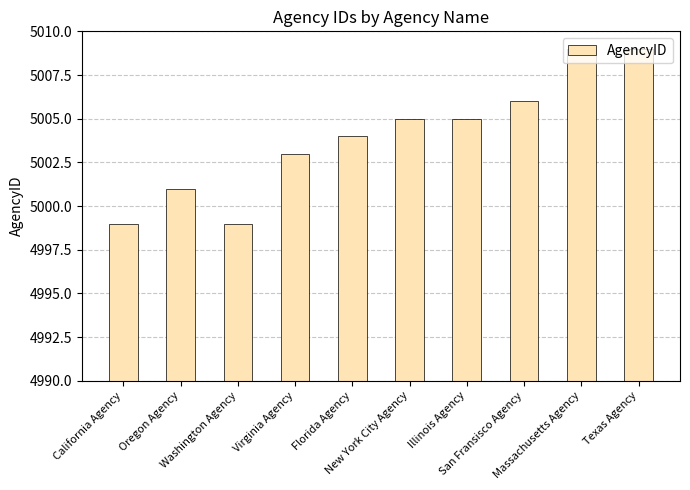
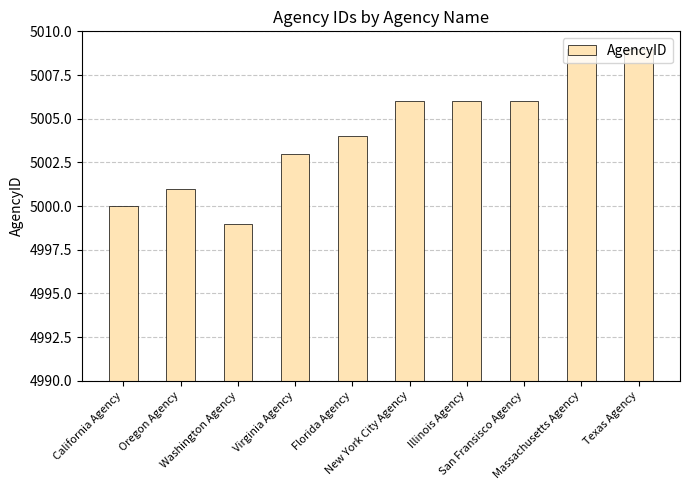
California Agency: 4999 -> 5000
New York City Agency: 5005 -> 5006
Illinois Agency: 5005 -> 5006
